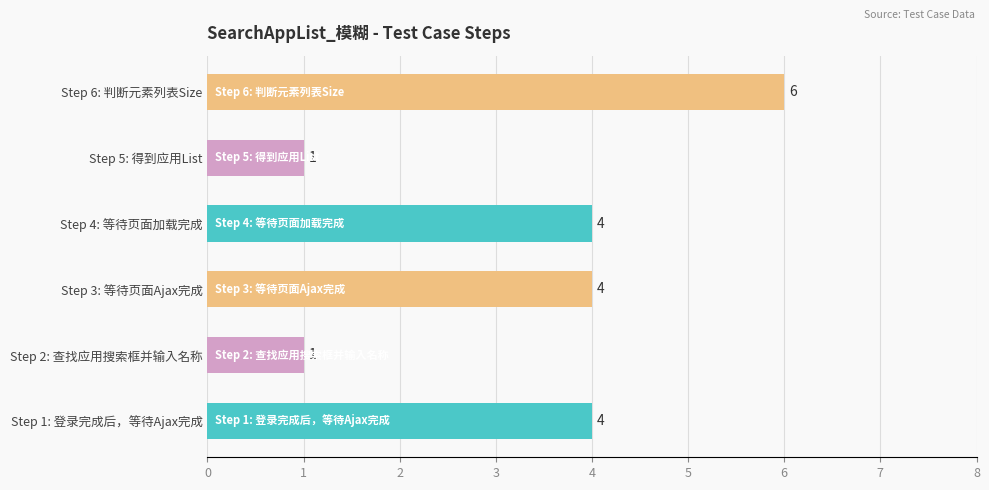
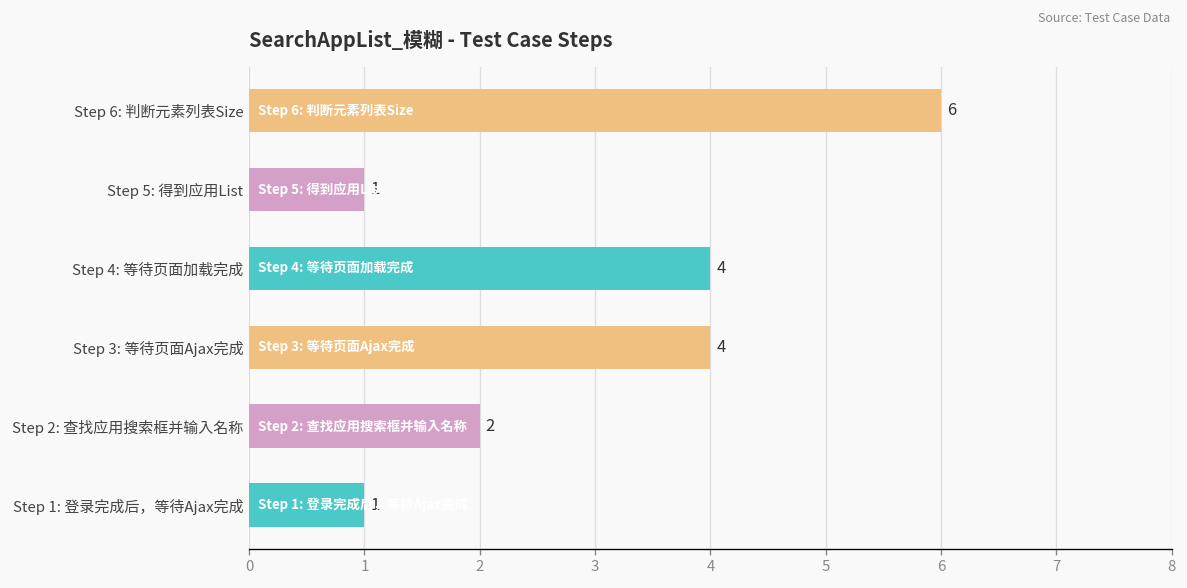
Step 2: 查找应用搜索框并输入名称: 1 -> 2
Step 1: 登录完成后，等待Ajax完成: 4 -> 1
